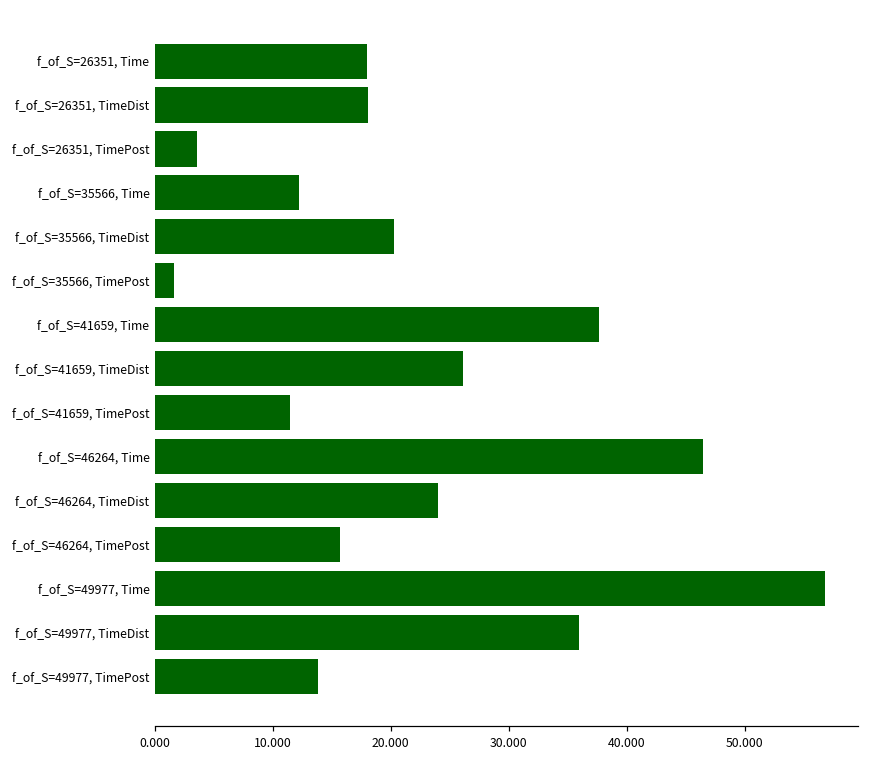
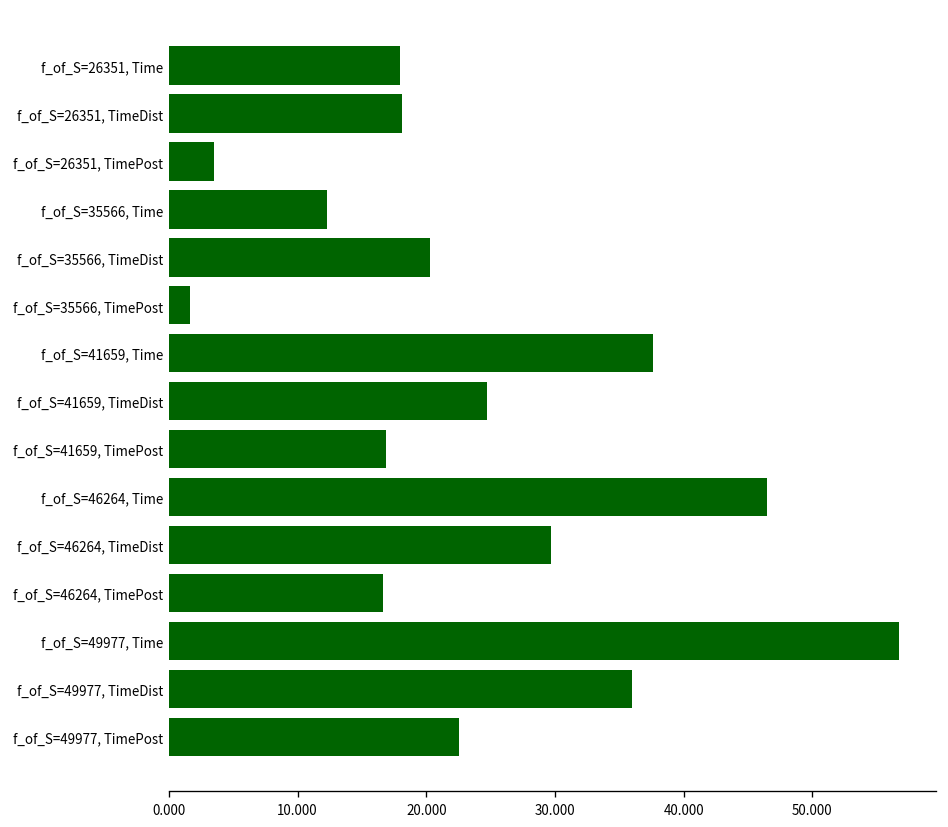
f_of_S=41659, TimeDist: 26.1 -> 24.7
f_of_S=41659, TimePost: 11.4 -> 16.9
f_of_S=46264, TimeDist: 24.0 -> 29.7
f_of_S=46264, TimePost: 15.7 -> 16.7
f_of_S=49977, TimePost: 13.8 -> 22.5
